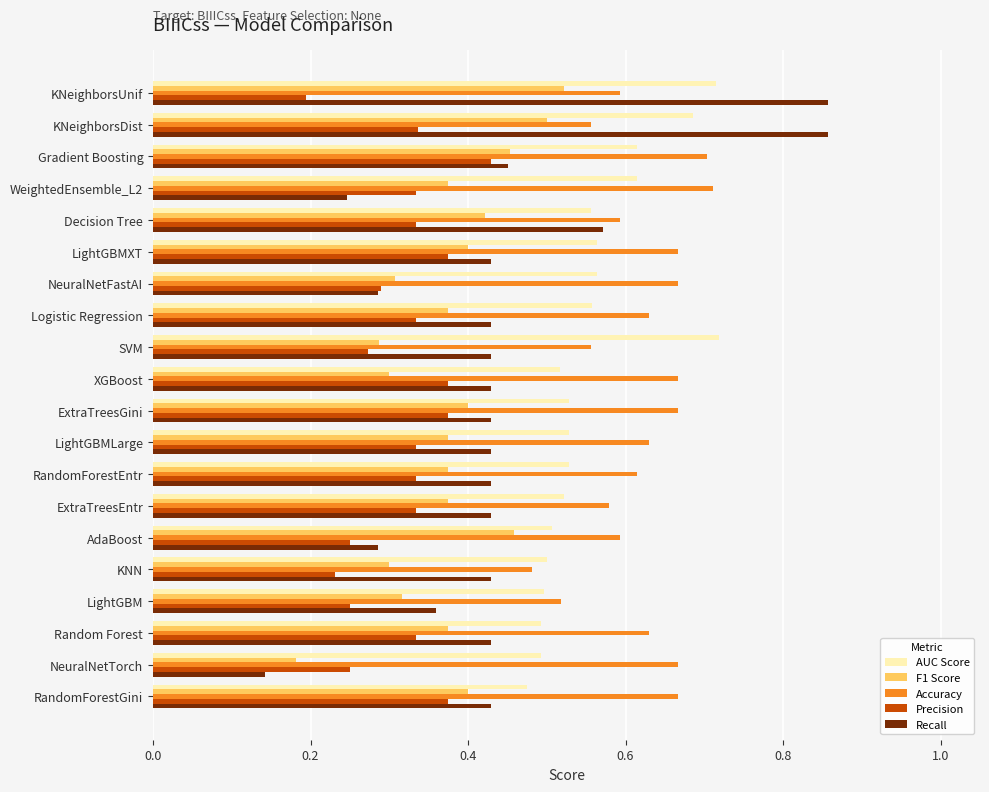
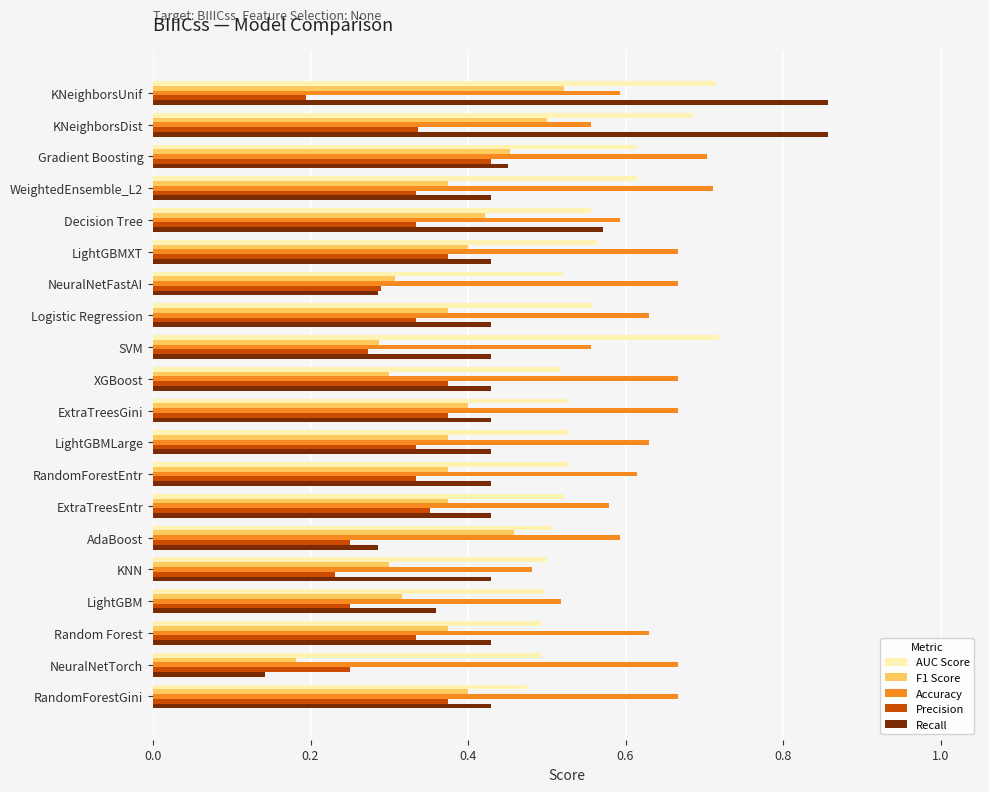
Recall, WeightedEnsemble_L2: 0.25 -> 0.43
AUC Score, NeuralNetFastAI: 0.56 -> 0.52
Precision, ExtraTreesEntr: 0.33 -> 0.35
